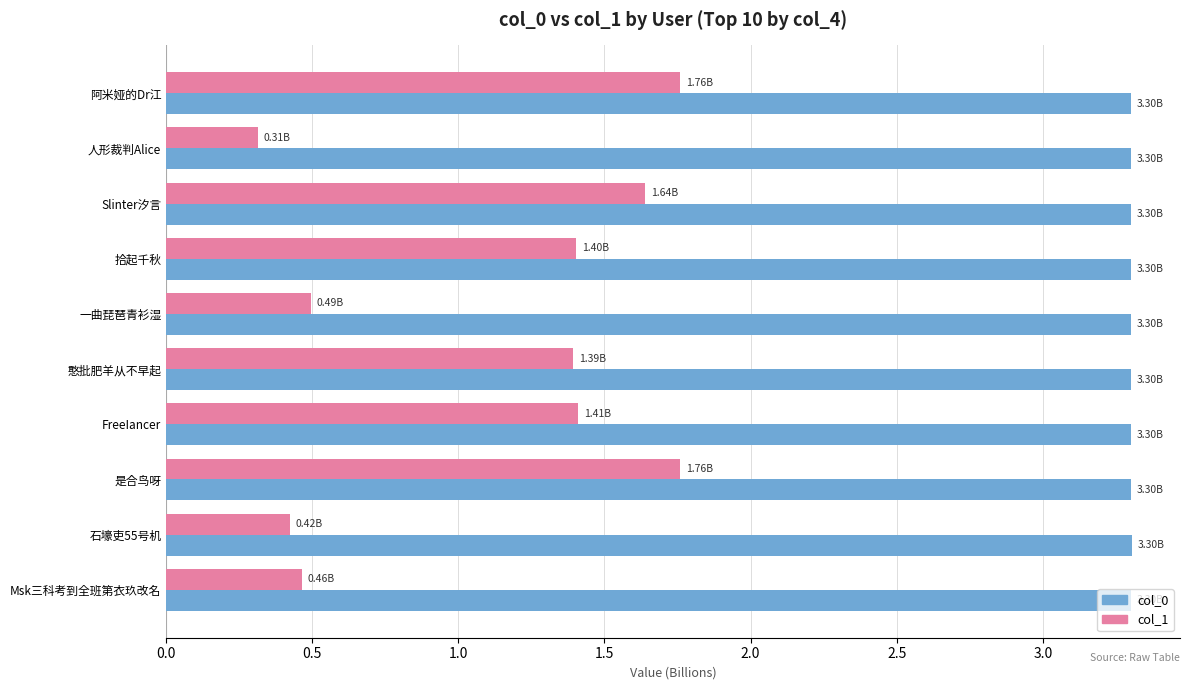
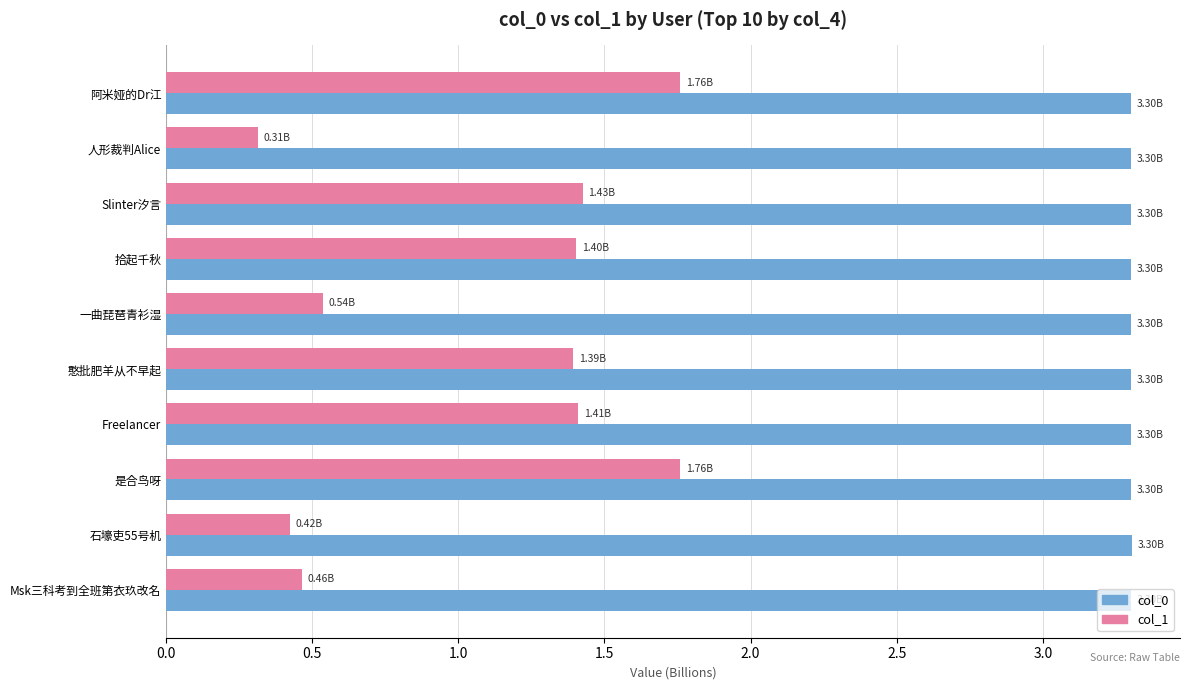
col_1, Slinter汐言: 1.64B -> 1.43B
col_1, 一曲琵琶青衫湿: 0.49B -> 0.54B
